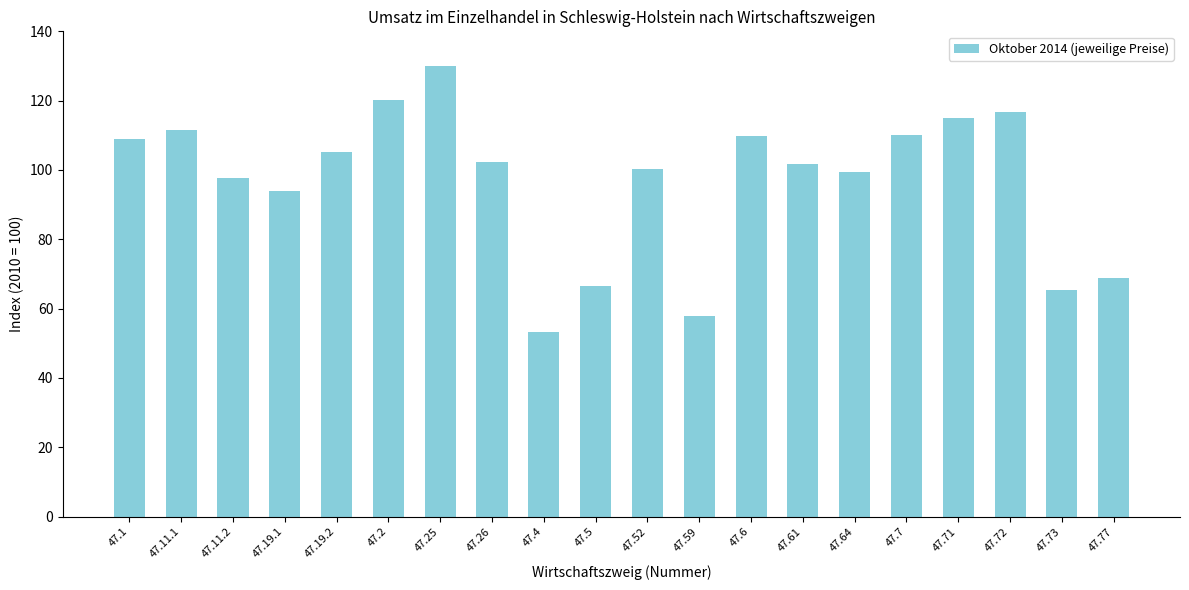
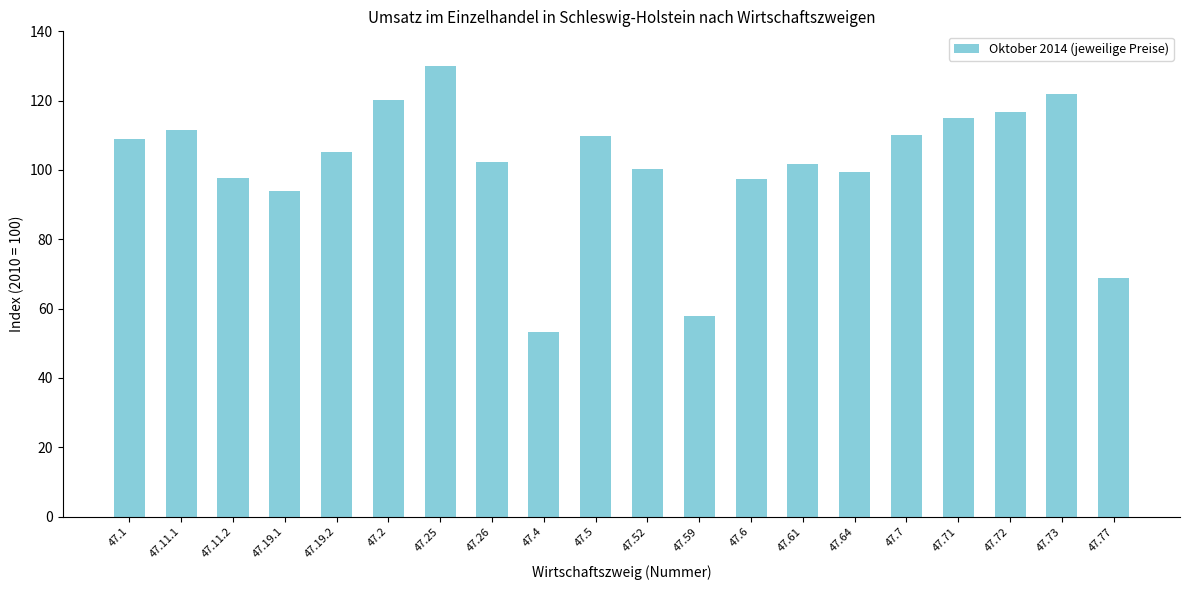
47.5: 67 -> 110
47.6: 110 -> 97
47.73: 66 -> 122
